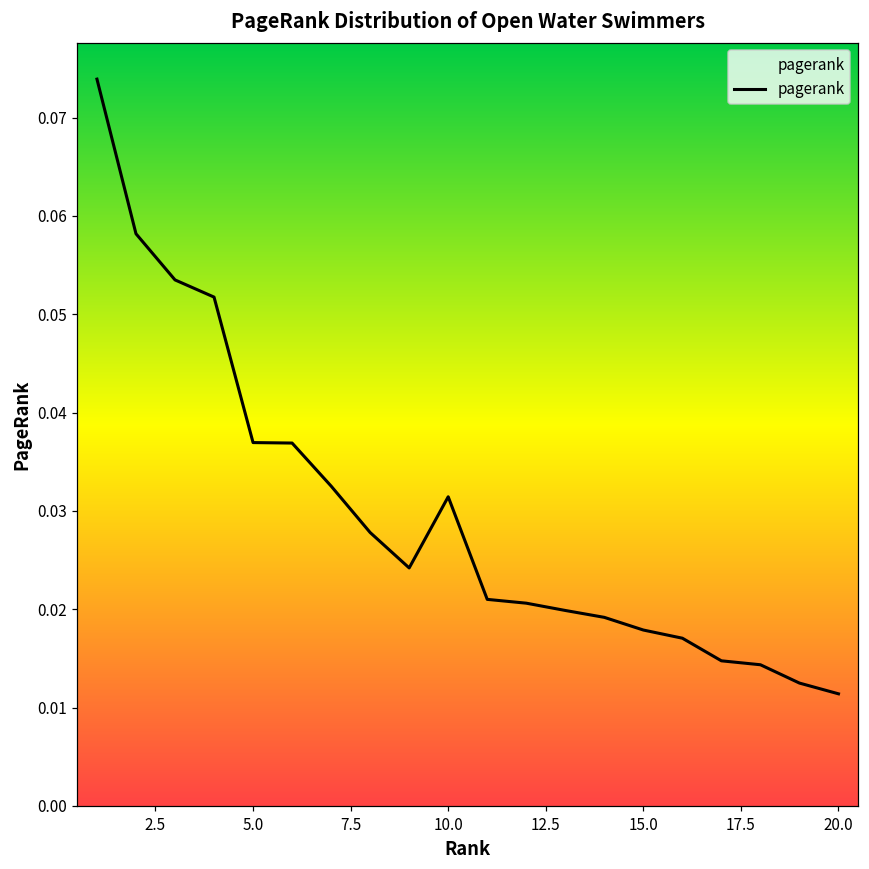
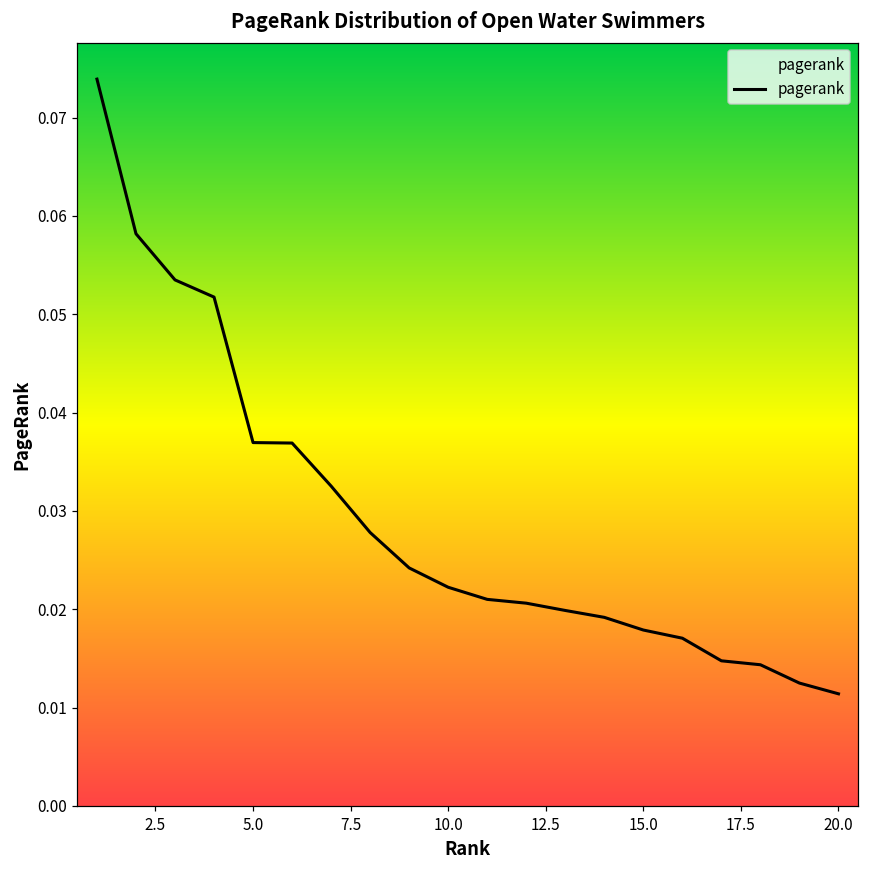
10.0: 0.031 -> 0.022
